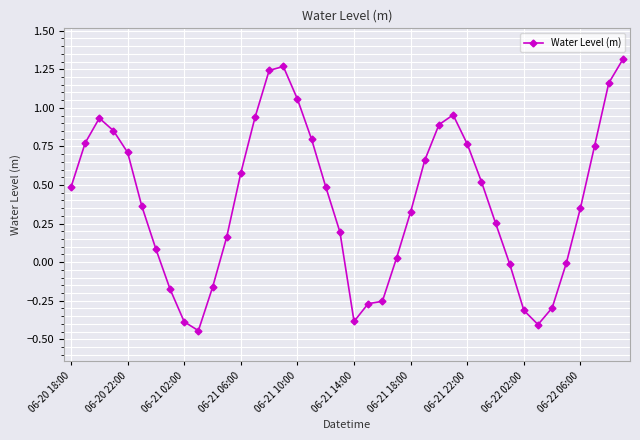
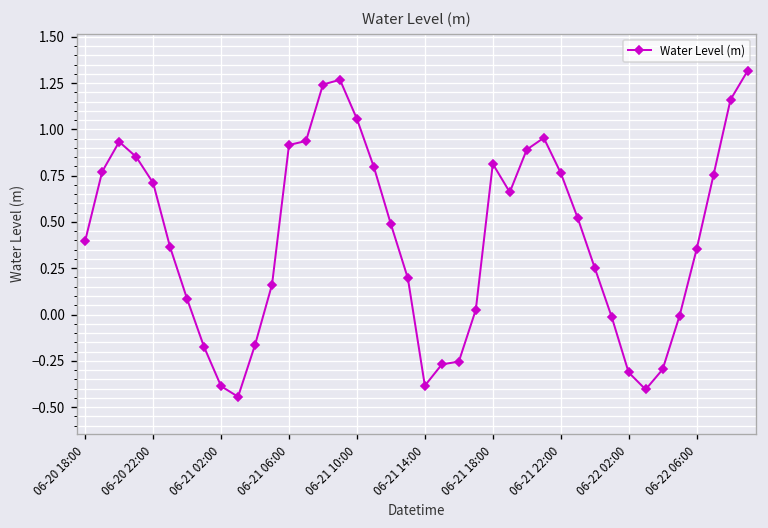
06-20 18:00: 0.49 -> 0.40
06-21 06:00: 0.58 -> 0.92
06-21 18:00: 0.33 -> 0.81
